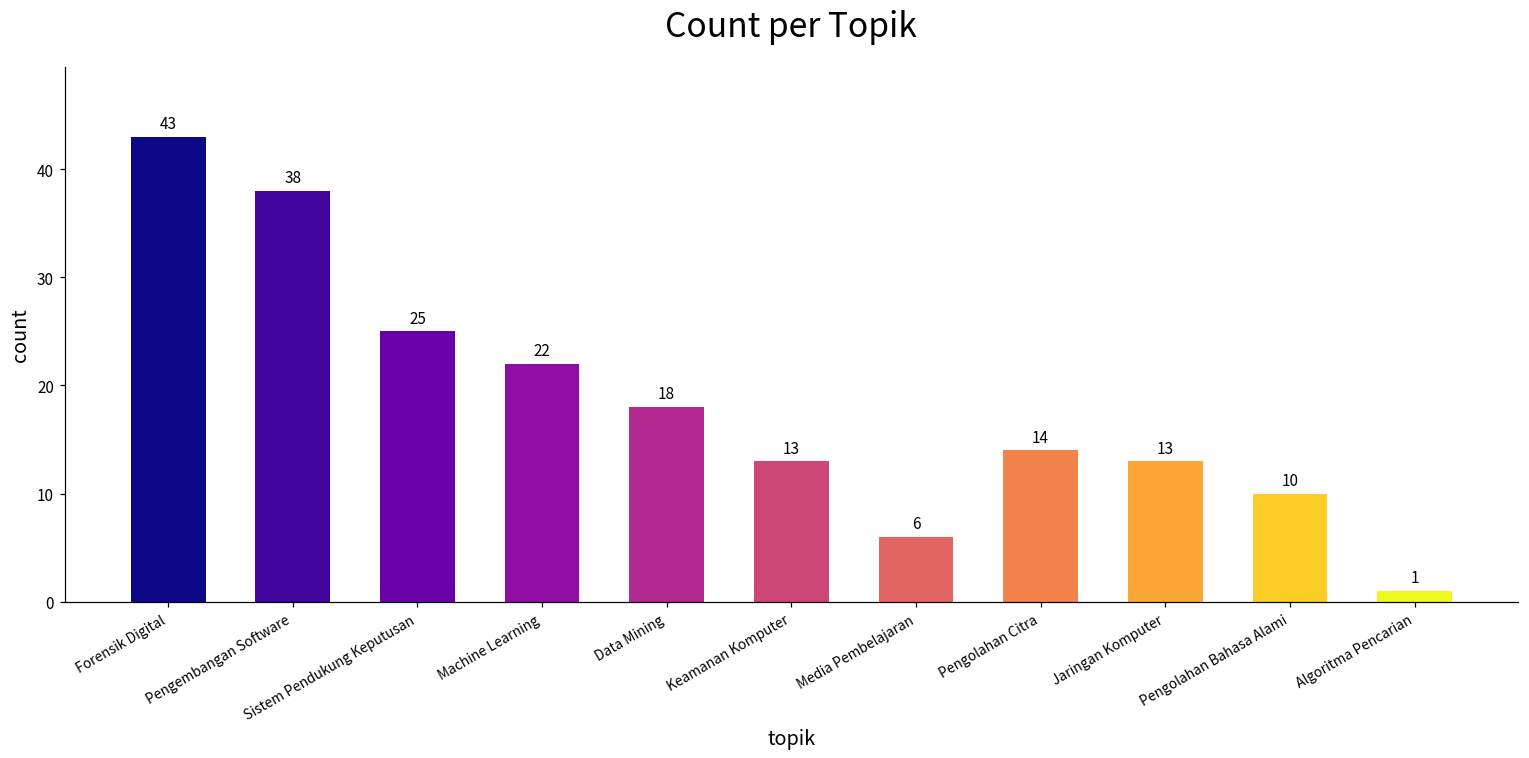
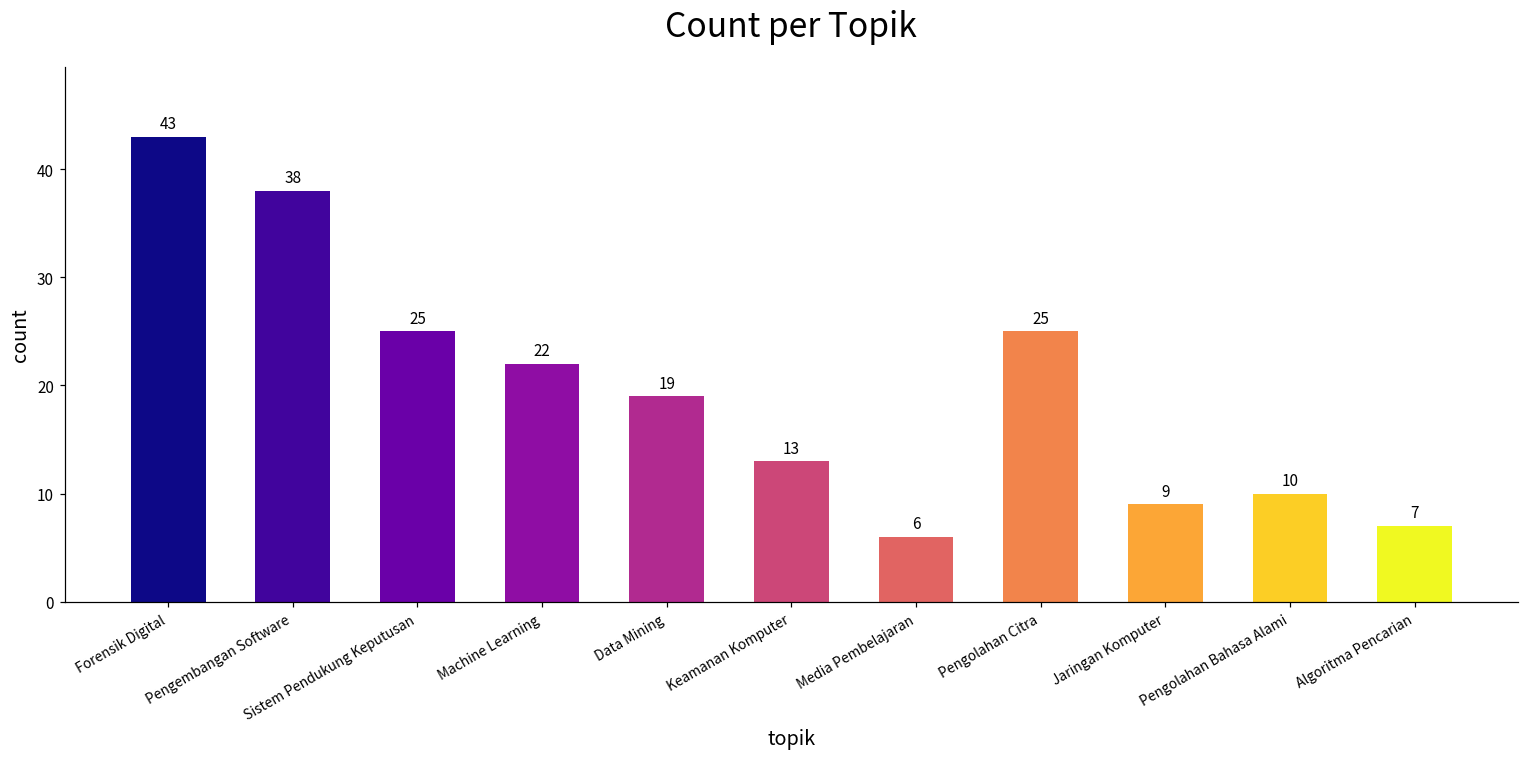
Data Mining: 18 -> 19
Pengolahan Citra: 14 -> 25
Jaringan Komputer: 13 -> 9
Algoritma Pencarian: 1 -> 7
